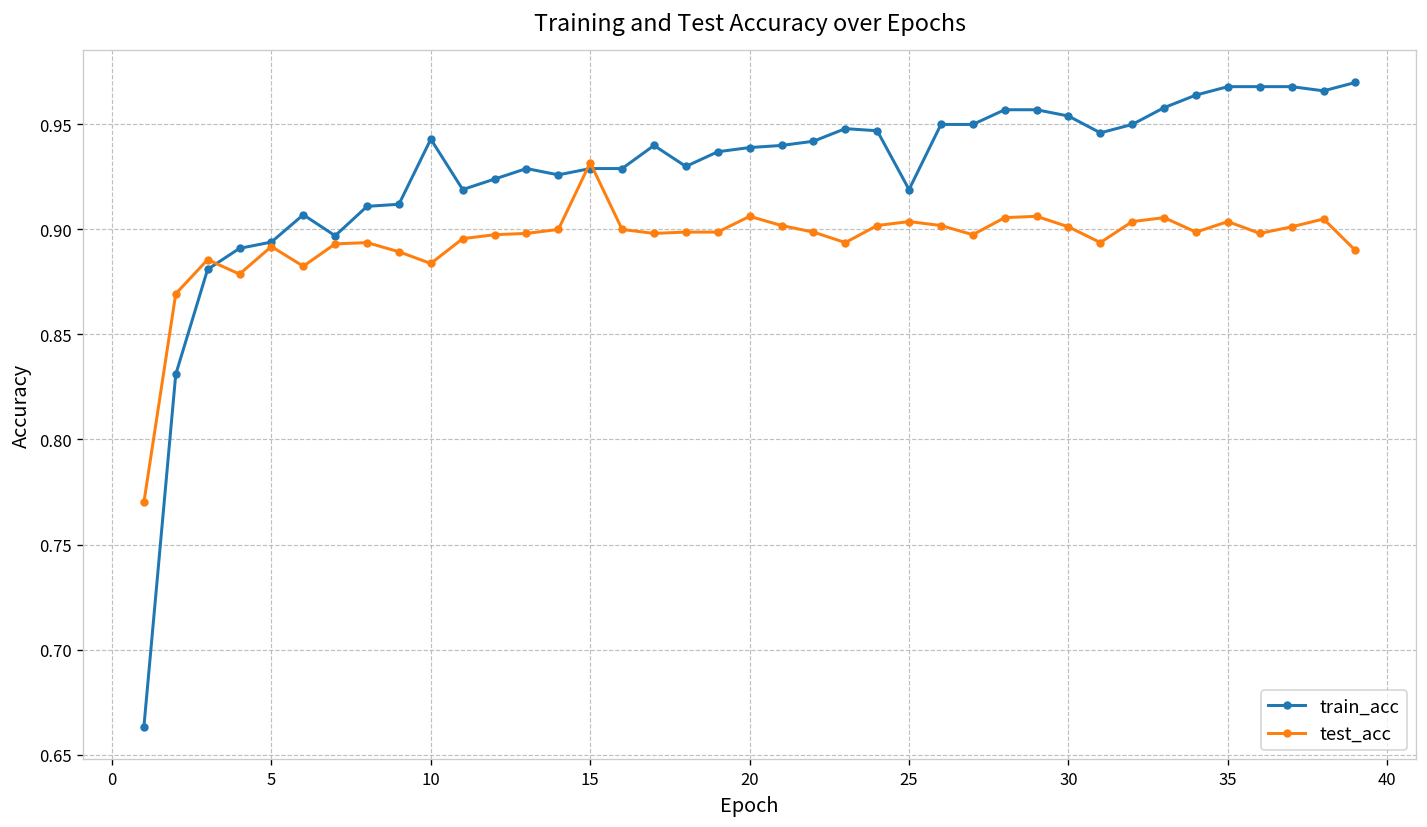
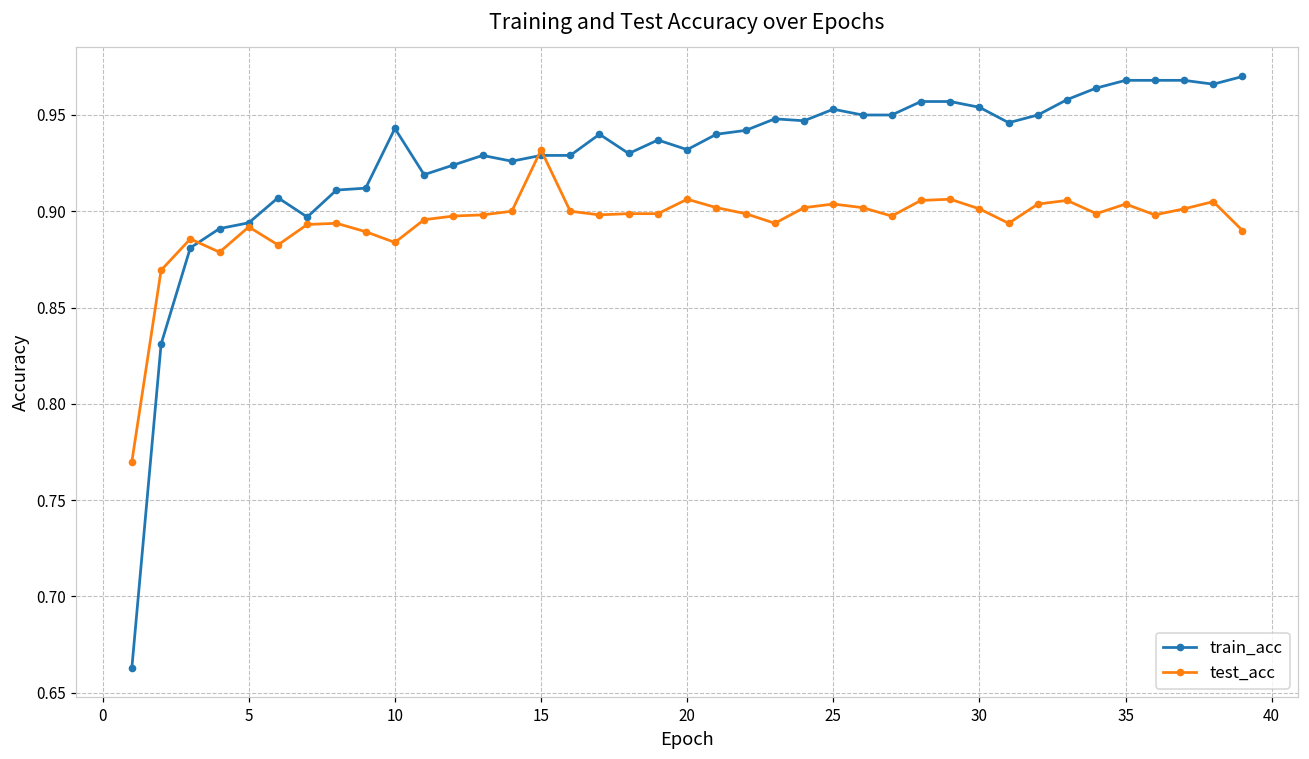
train_acc, 20: 0.939 -> 0.932
train_acc, 25: 0.919 -> 0.953
